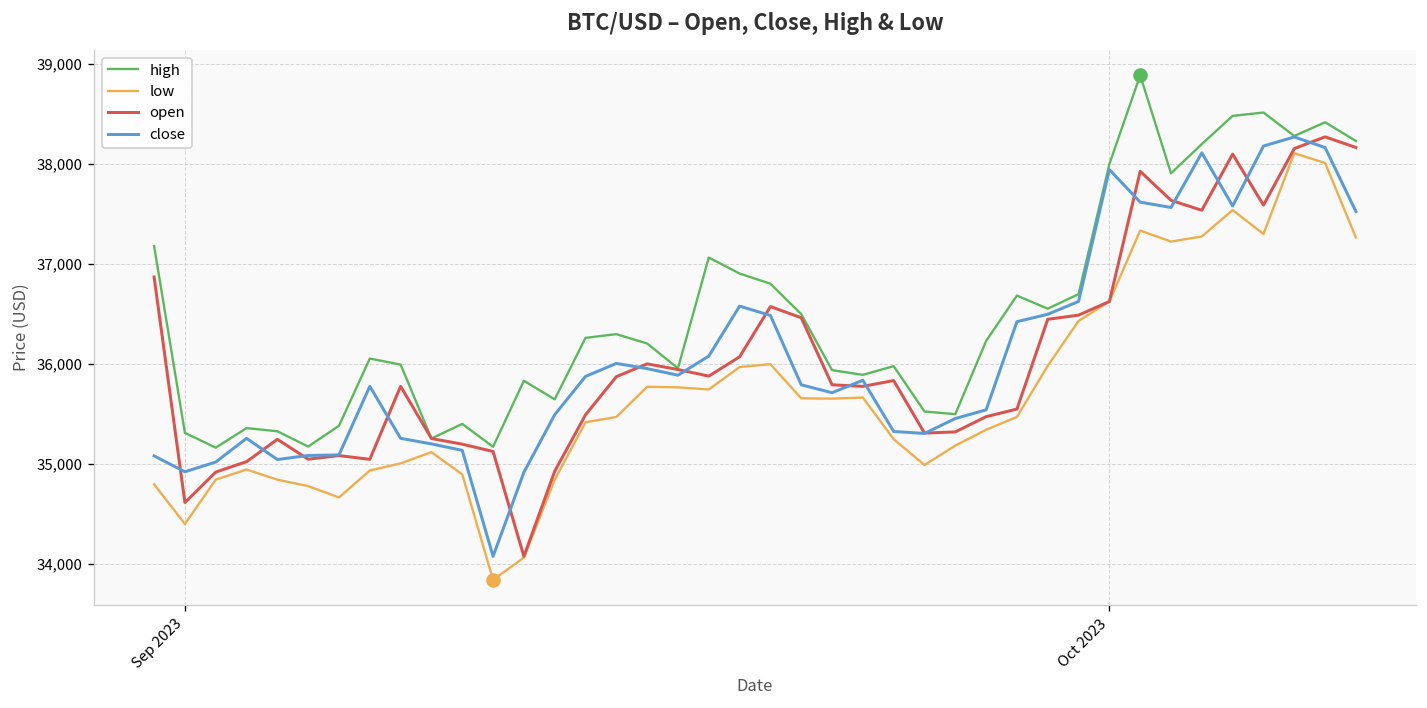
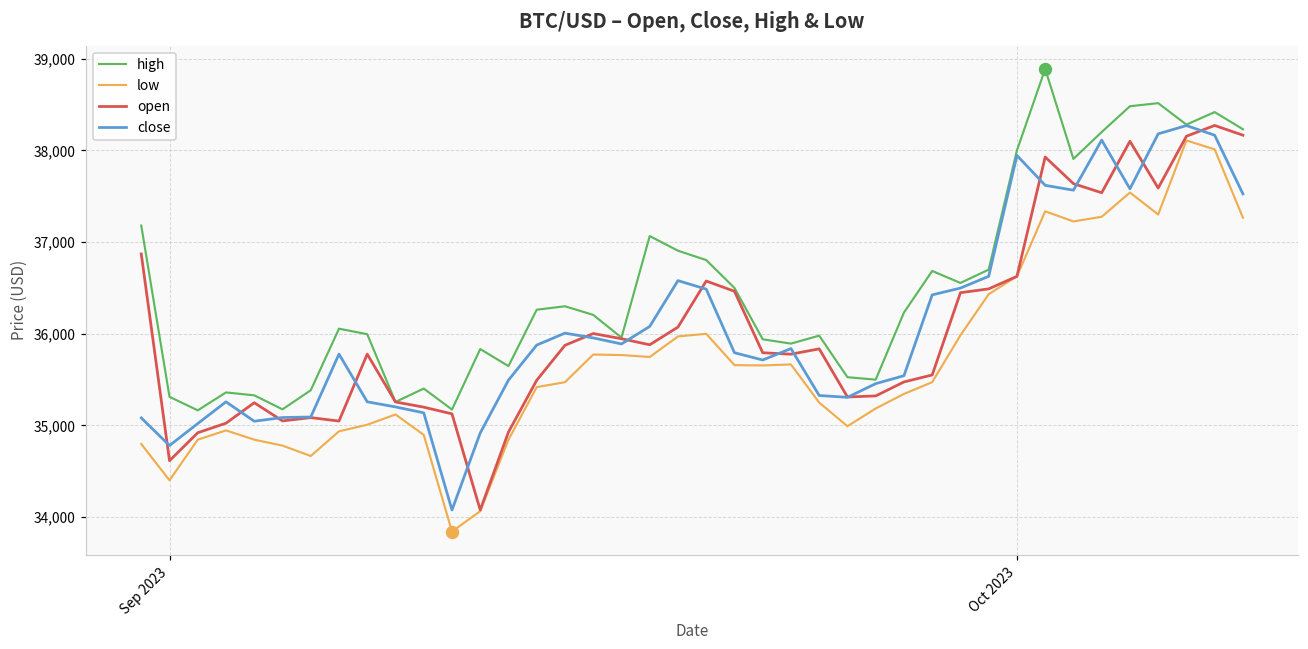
close, Sep 2023: 34,900 -> 34,800
